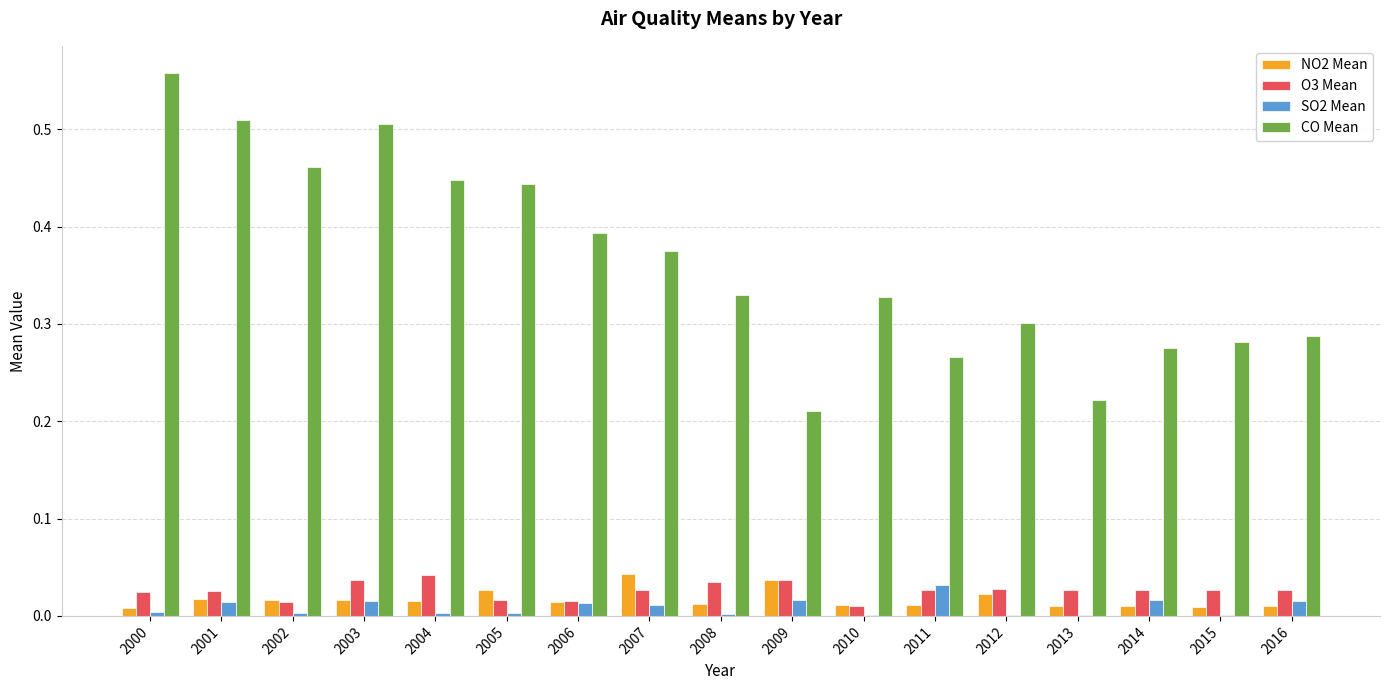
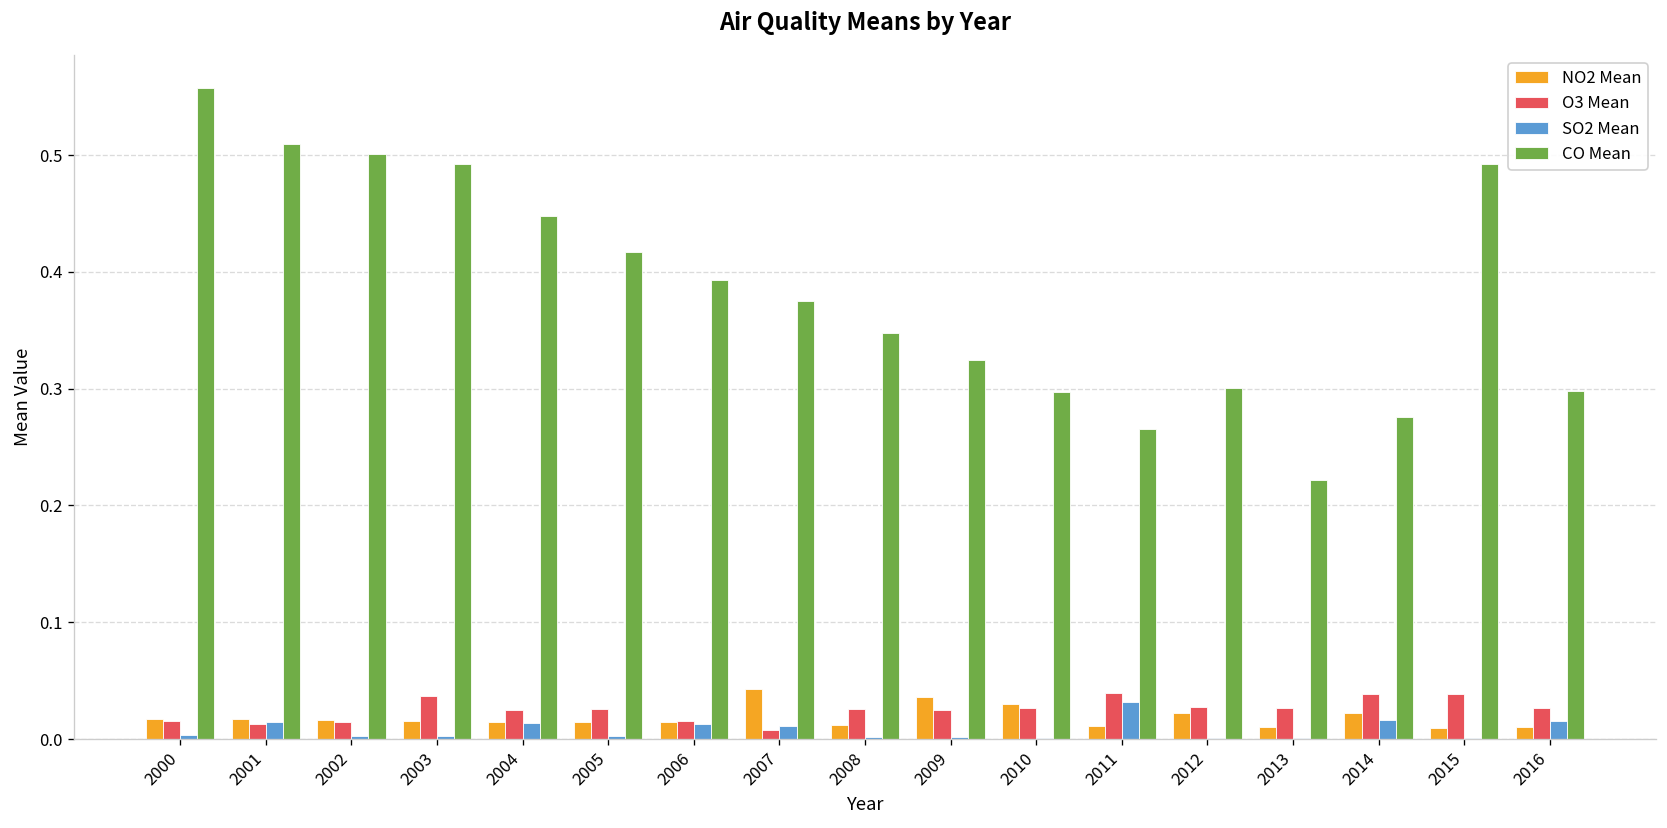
NO2 Mean, 2000: 0.01 -> 0.02
O3 Mean, 2000: 0.024 -> 0.016
O3 Mean, 2001: 0.03 -> 0.01
CO Mean, 2002: 0.46 -> 0.50
SO2 Mean, 2003: 0.02 -> 0.00
CO Mean, 2003: 0.51 -> 0.49
O3 Mean, 2004: 0.04 -> 0.02
SO2 Mean, 2004: 0.00 -> 0.01
NO2 Mean, 2005: 0.03 -> 0.02
O3 Mean, 2005: 0.02 -> 0.03
CO Mean, 2005: 0.44 -> 0.42
O3 Mean, 2007: 0.03 -> 0.01
O3 Mean, 2008: 0.034 -> 0.026
CO Mean, 2008: 0.33 -> 0.35
O3 Mean, 2009: 0.04 -> 0.03
SO2 Mean, 2009: 0.02 -> 0.00
CO Mean, 2009: 0.21 -> 0.32
NO2 Mean, 2010: 0.01 -> 0.03
O3 Mean, 2010: 0.01 -> 0.03
CO Mean, 2010: 0.33 -> 0.30
O3 Mean, 2011: 0.03 -> 0.04
NO2 Mean, 2014: 0.01 -> 0.02
O3 Mean, 2014: 0.03 -> 0.04
O3 Mean, 2015: 0.03 -> 0.04
CO Mean, 2015: 0.28 -> 0.49
CO Mean, 2016: 0.29 -> 0.30
